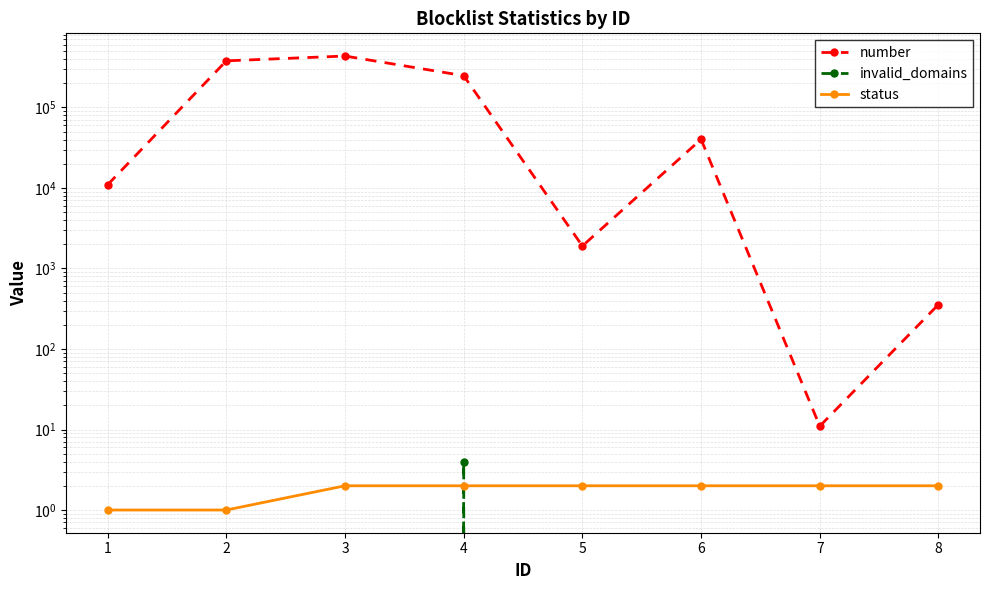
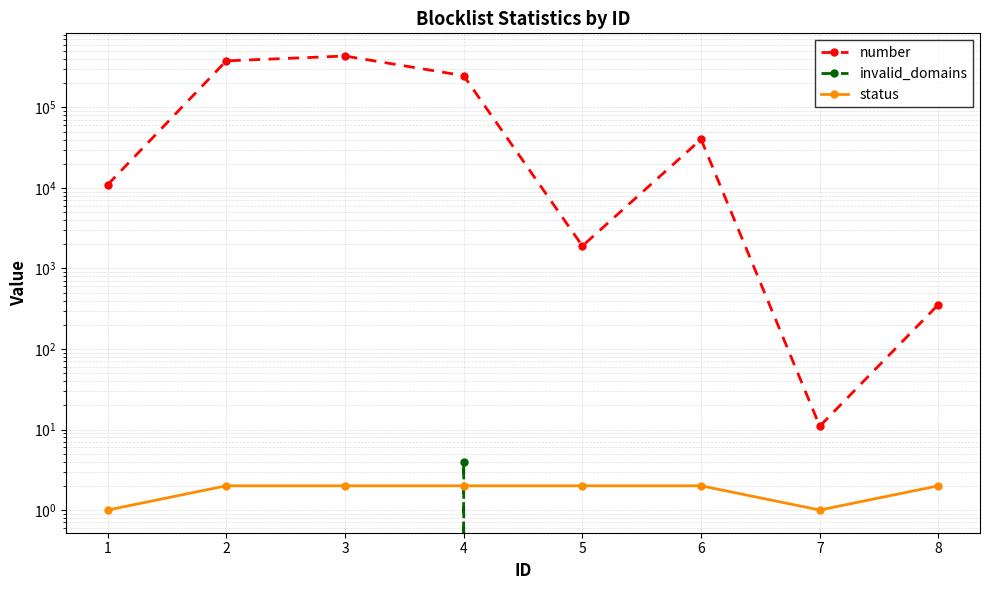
status, 2: 1 -> 2
status, 7: 2 -> 1
